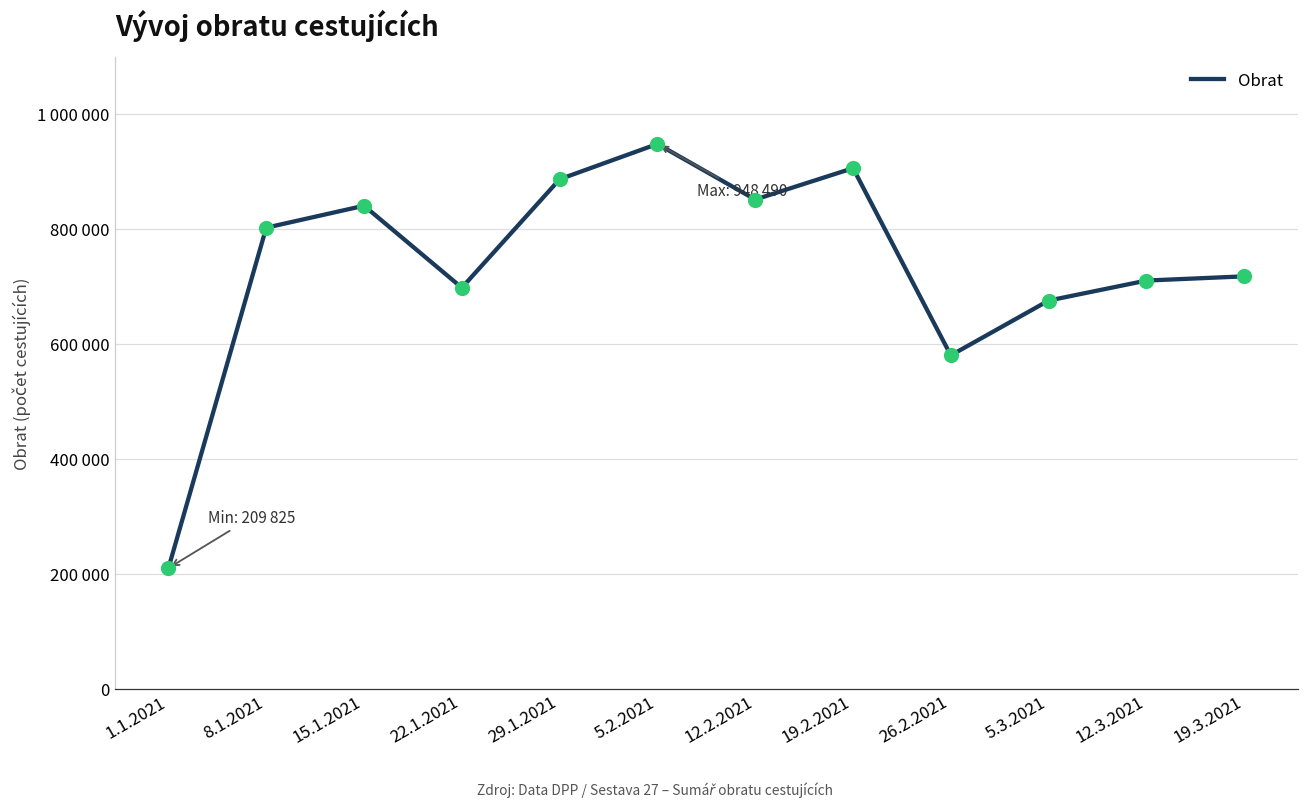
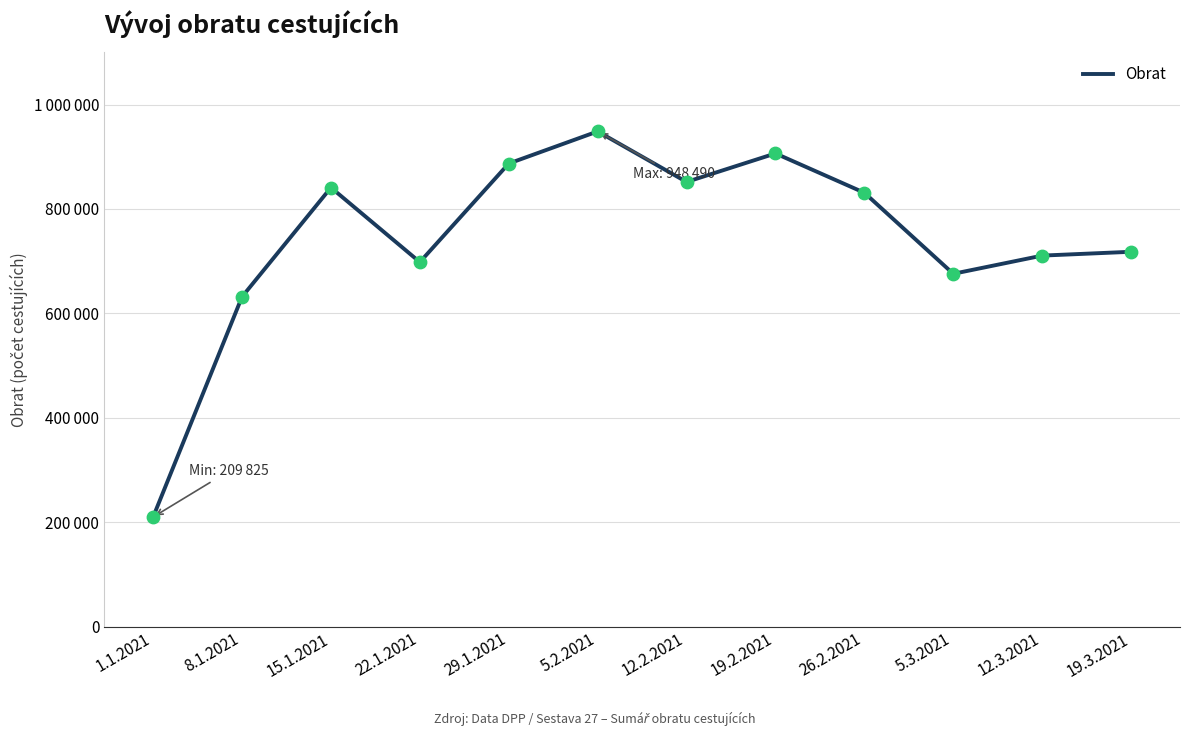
8.1.2021: 800000 -> 630000
26.2.2021: 580000 -> 830000
